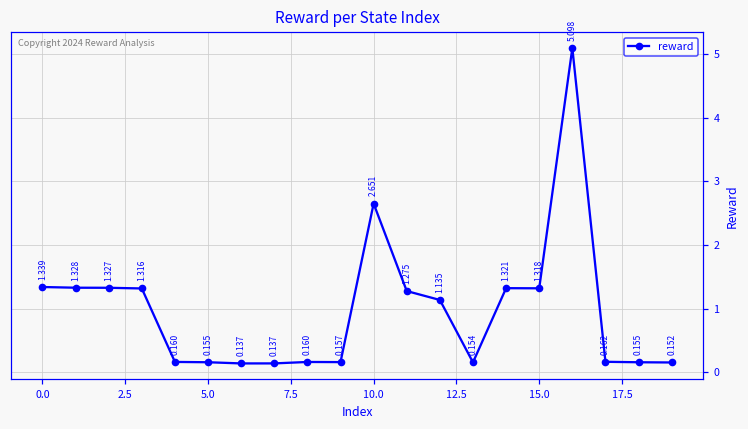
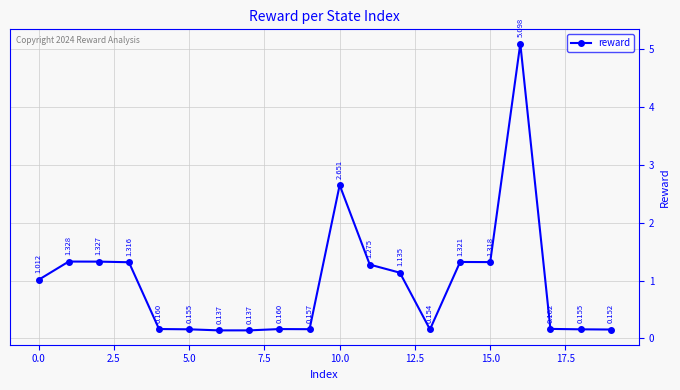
0.0: 1.339 -> 1.012
